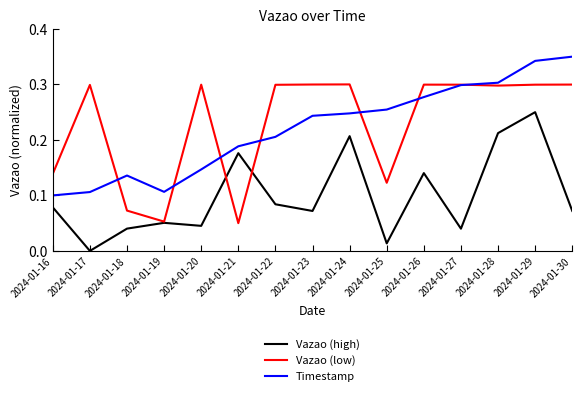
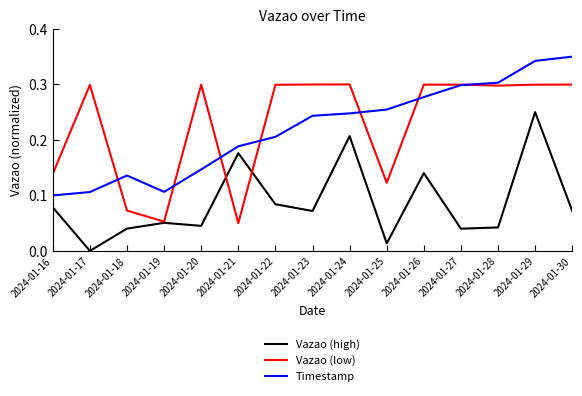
Vazao (high), 2024-01-28: 0.21 -> 0.04
